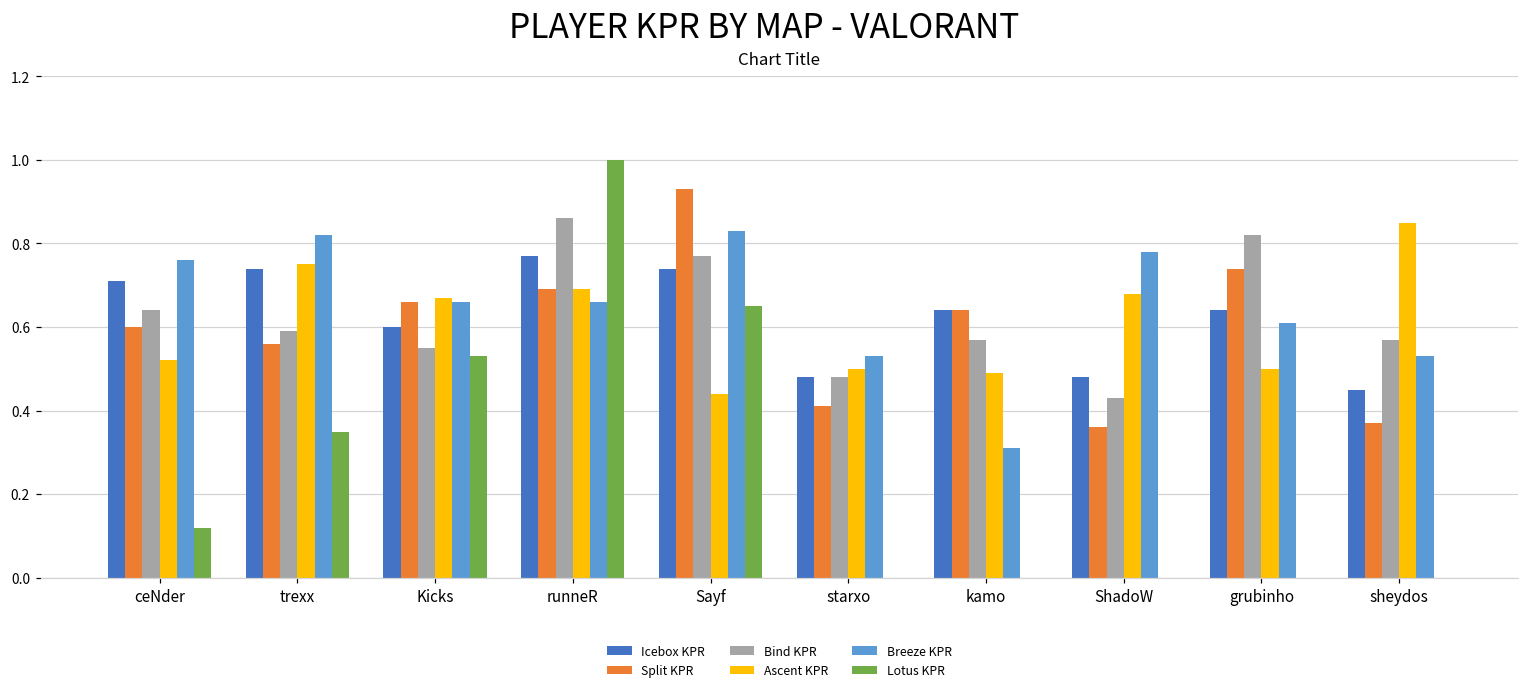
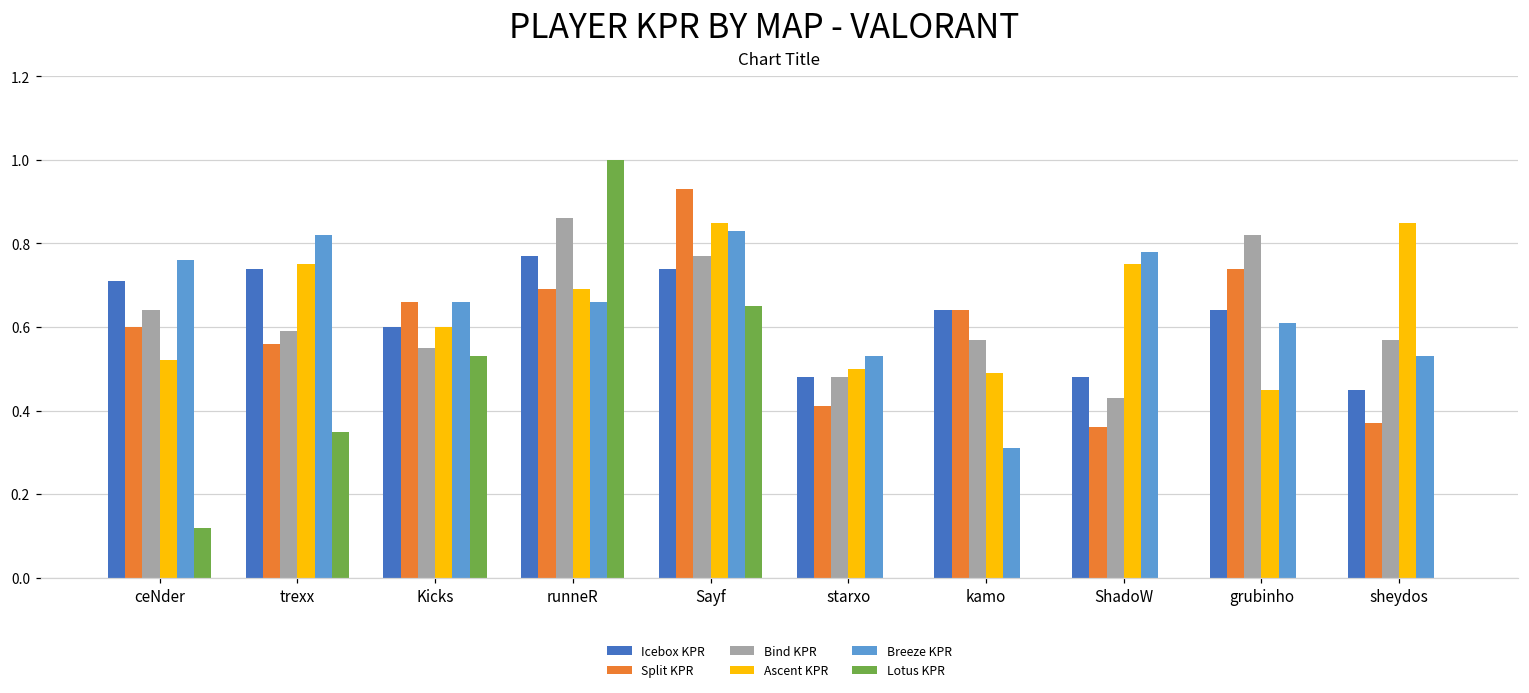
Ascent KPR, Kicks: 0.67 -> 0.60
Ascent KPR, Sayf: 0.44 -> 0.85
Ascent KPR, ShadoW: 0.68 -> 0.75
Ascent KPR, grubinho: 0.50 -> 0.45
